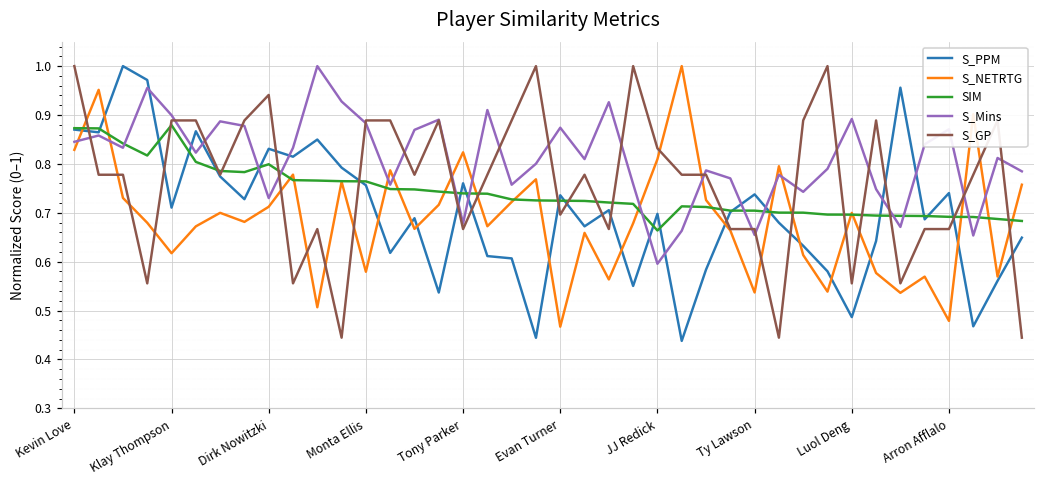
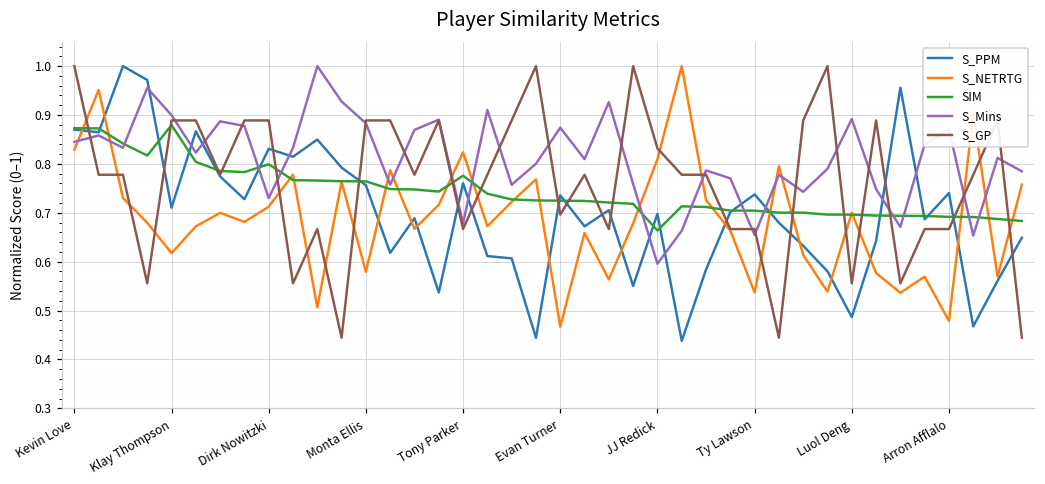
S_GP, Dirk Nowitzki: 0.94 -> 0.89
SIM, Tony Parker: 0.74 -> 0.78
